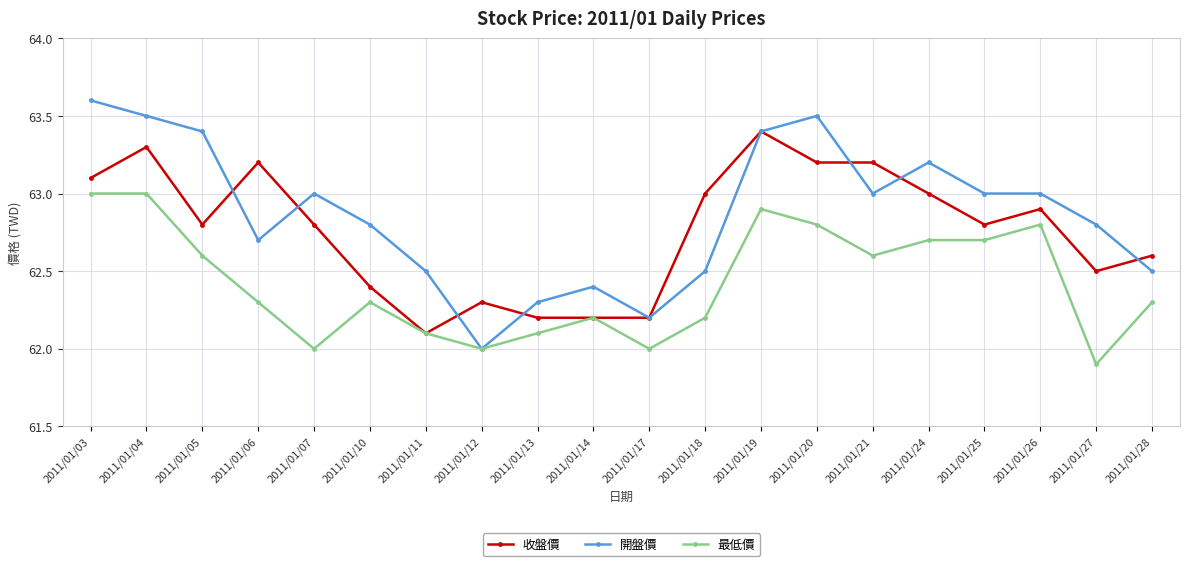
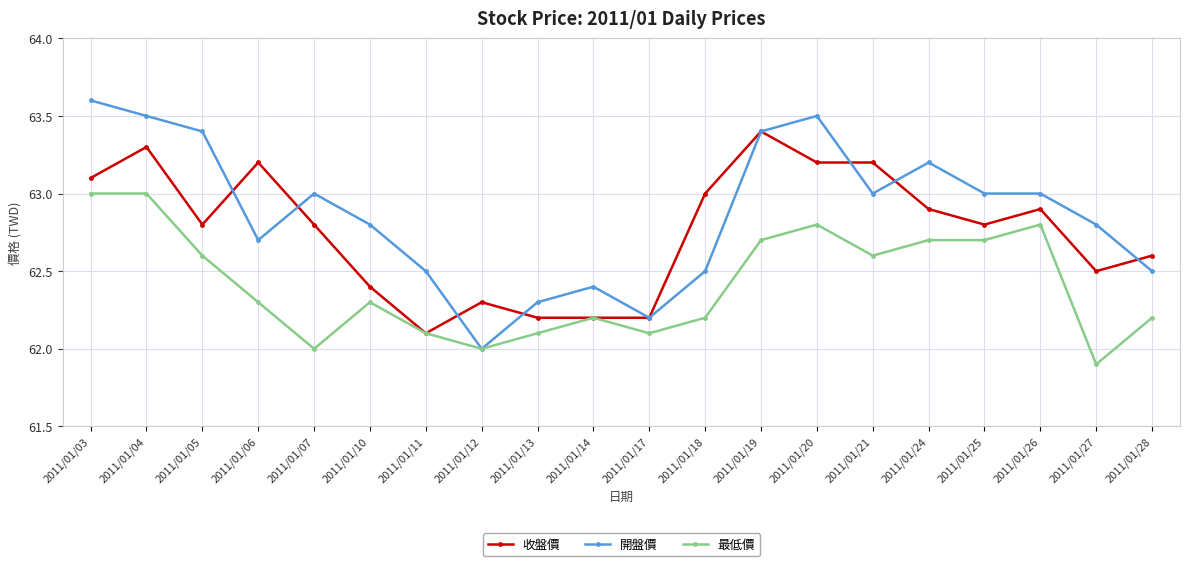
最低價, 2011/01/17: 62.0 -> 62.1
最低價, 2011/01/19: 62.9 -> 62.7
收盤價, 2011/01/24: 63.0 -> 62.9
最低價, 2011/01/28: 62.3 -> 62.2
